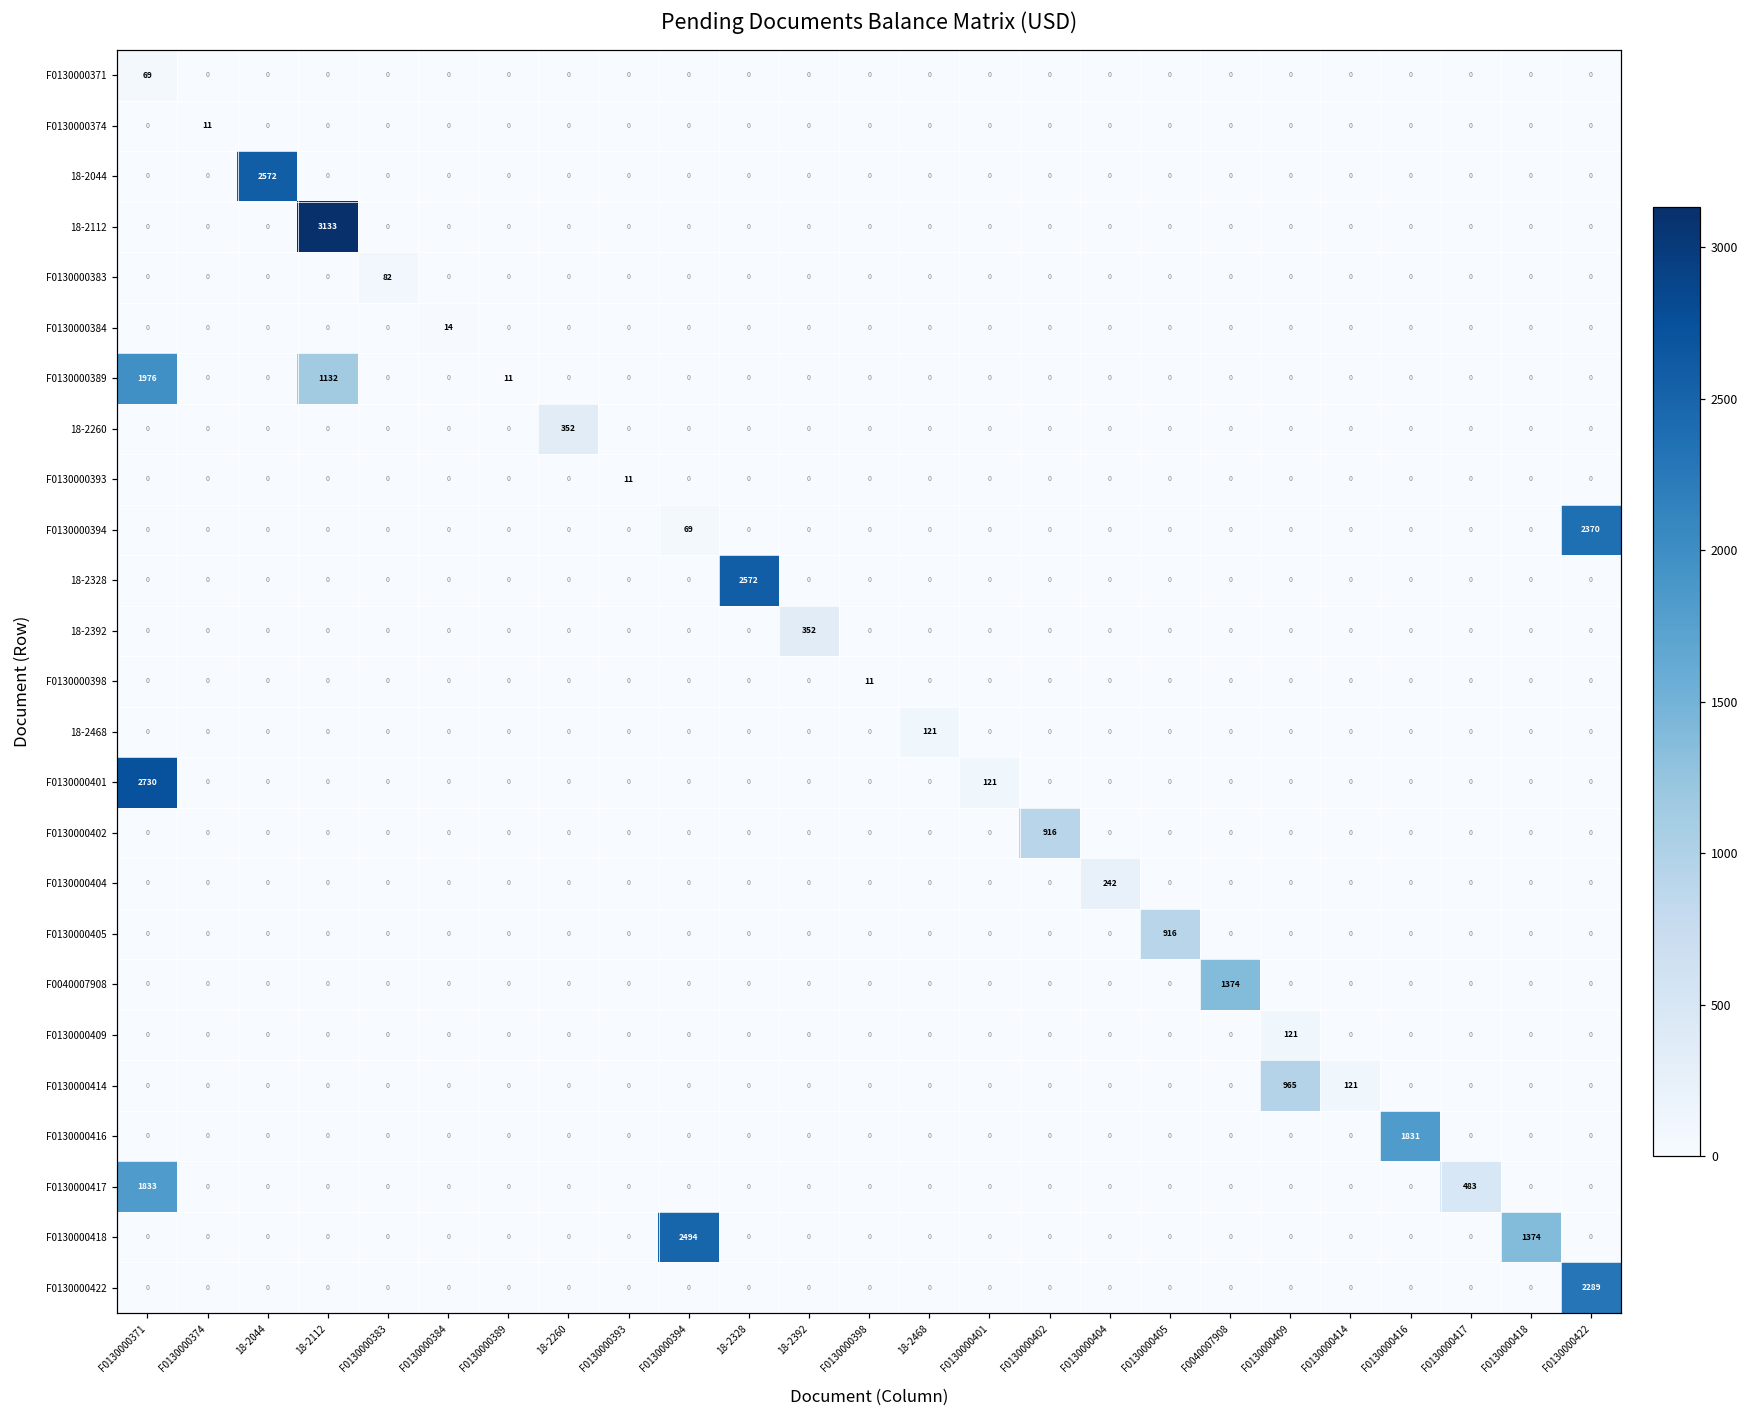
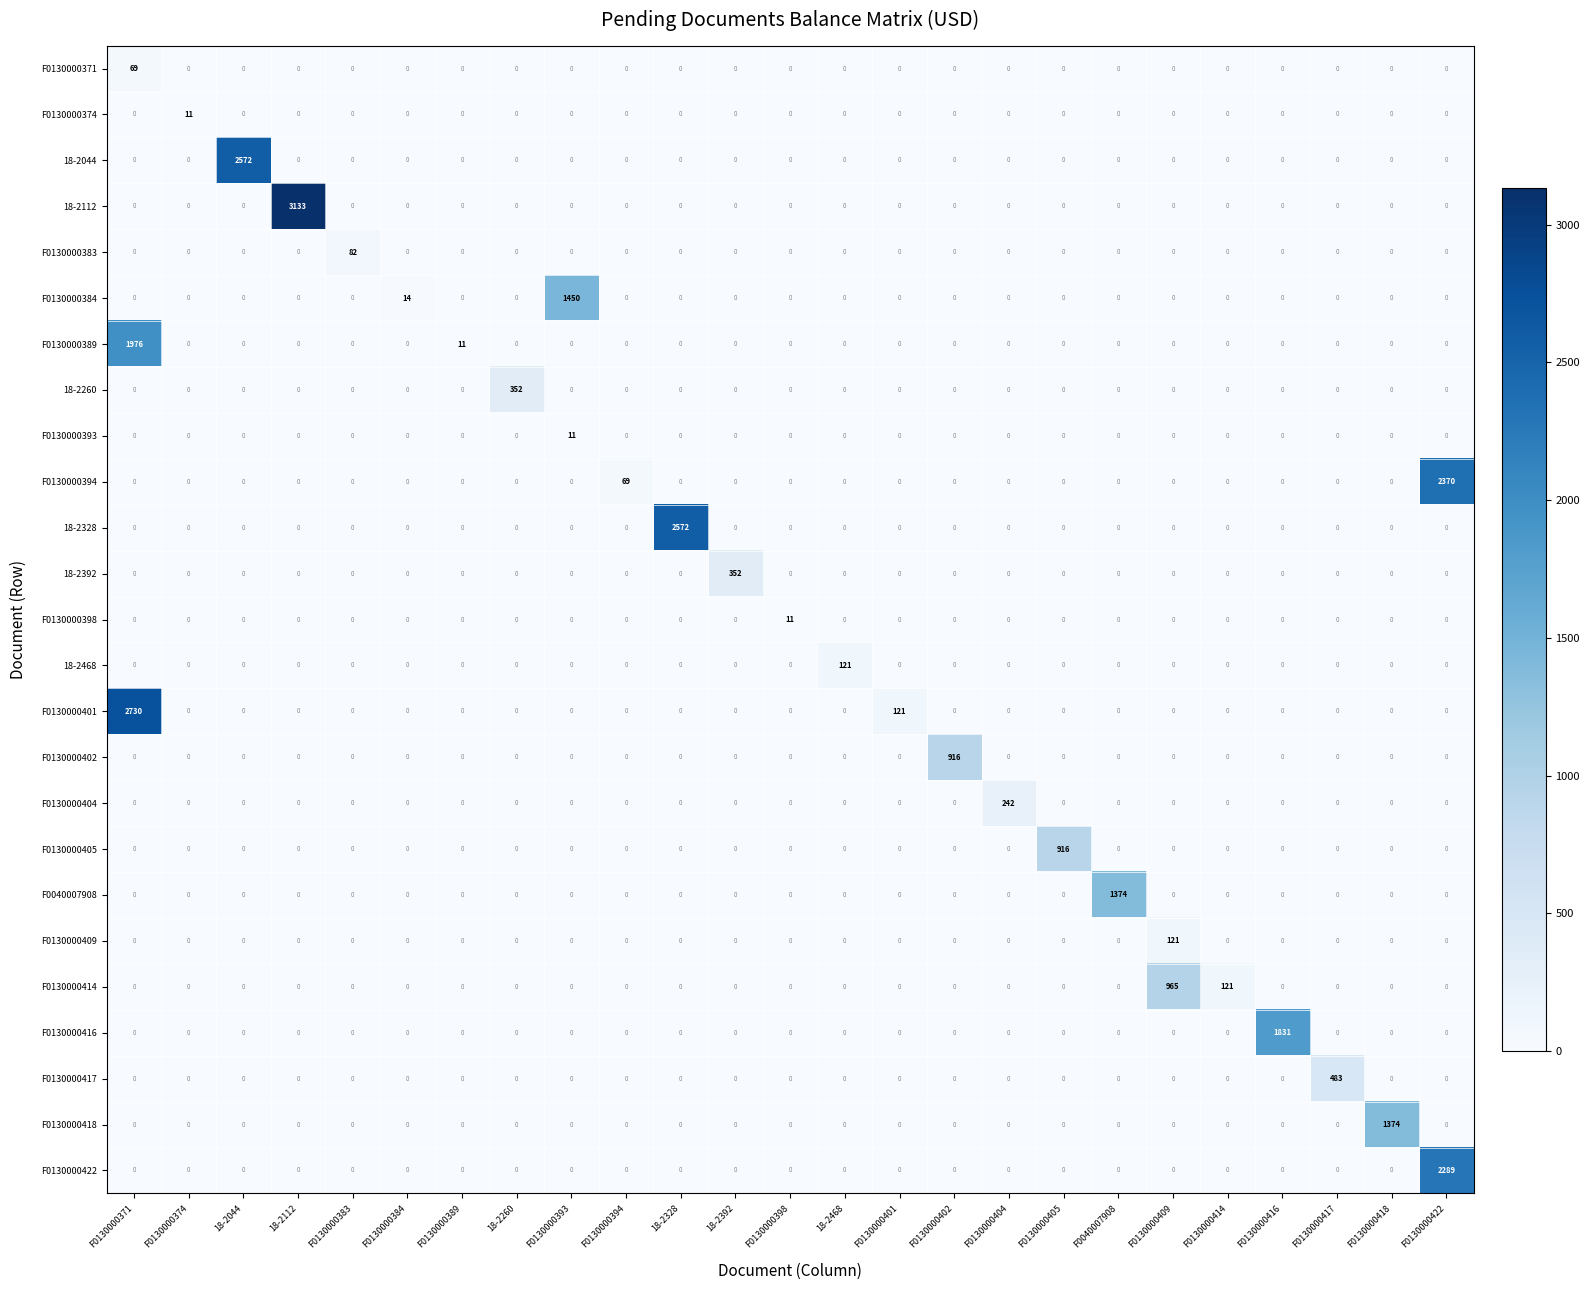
F0130000384, F0130000393: 0 -> 1450
F0130000389, 18-2112: 1132 -> 0
F0130000417, F0130000371: 1833 -> 0
F0130000418, F0130000394: 2494 -> 0
